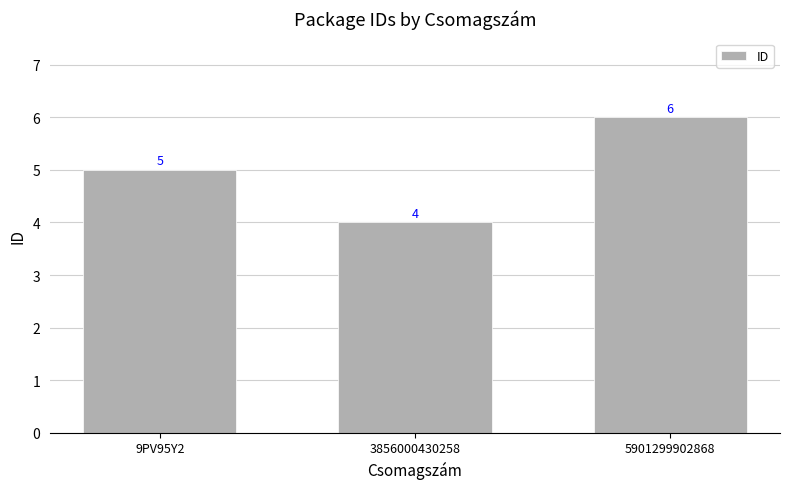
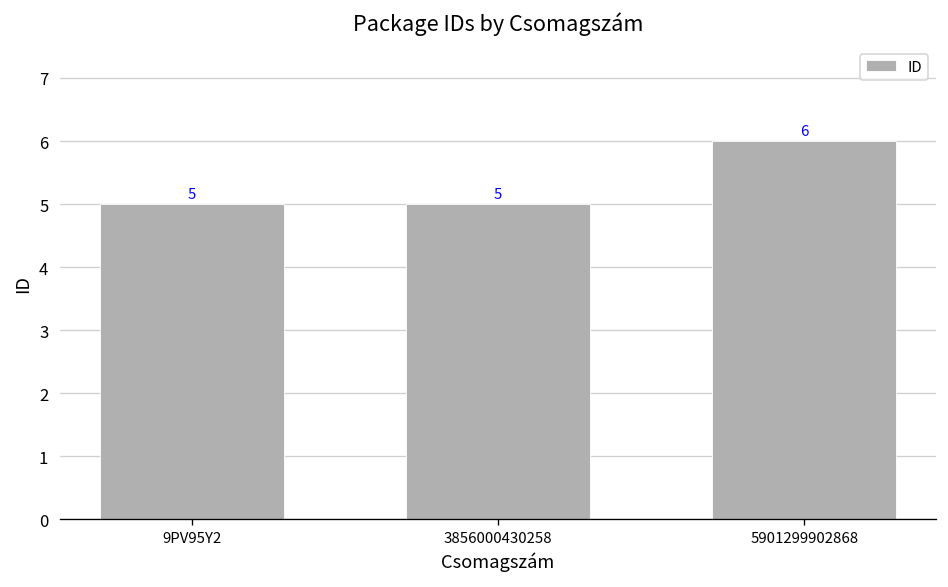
3856000430258: 4 -> 5
